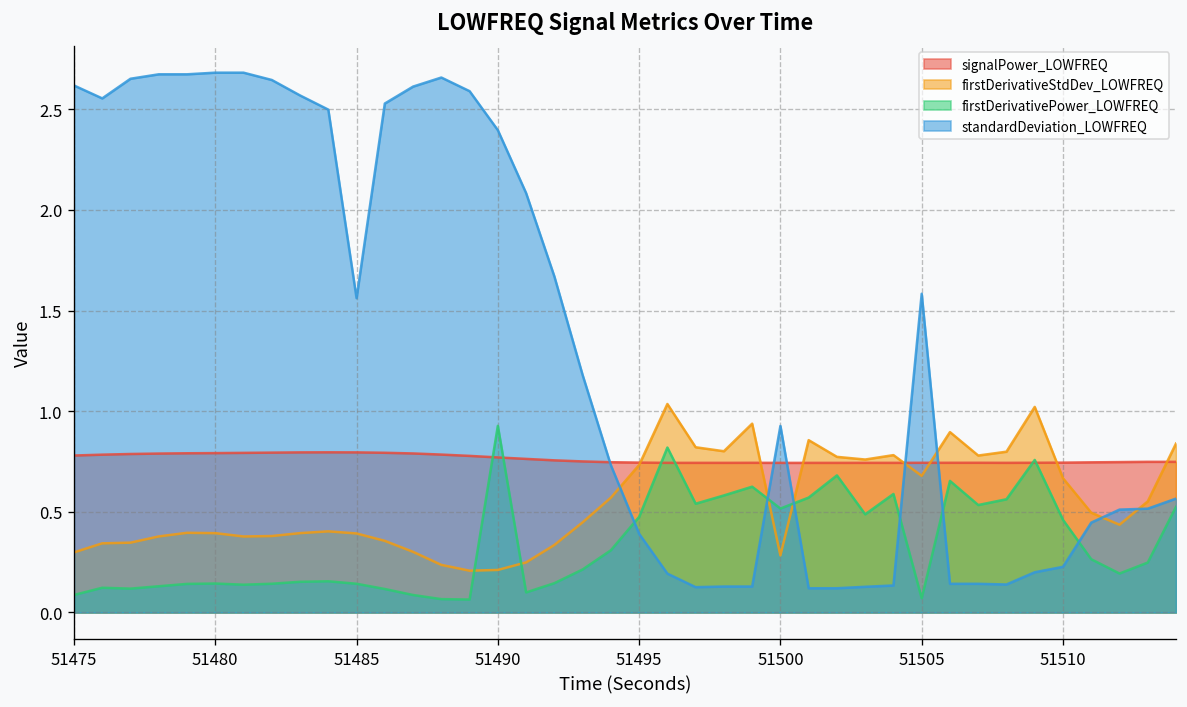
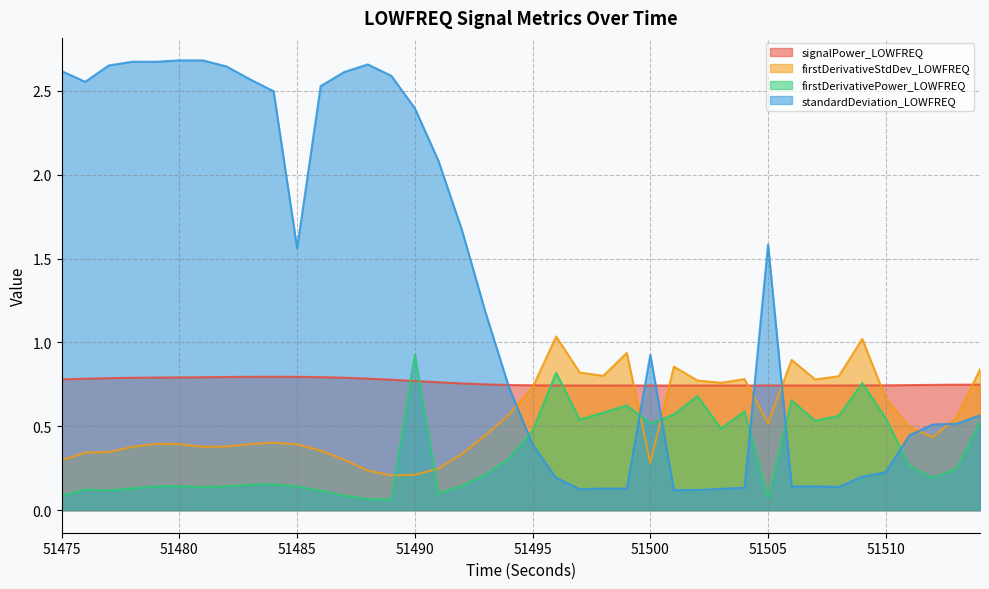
firstDerivativeStdDev_LOWFREQ, 51505: 0.68 -> 0.52
firstDerivativePower_LOWFREQ, 51510: 0.46 -> 0.55
